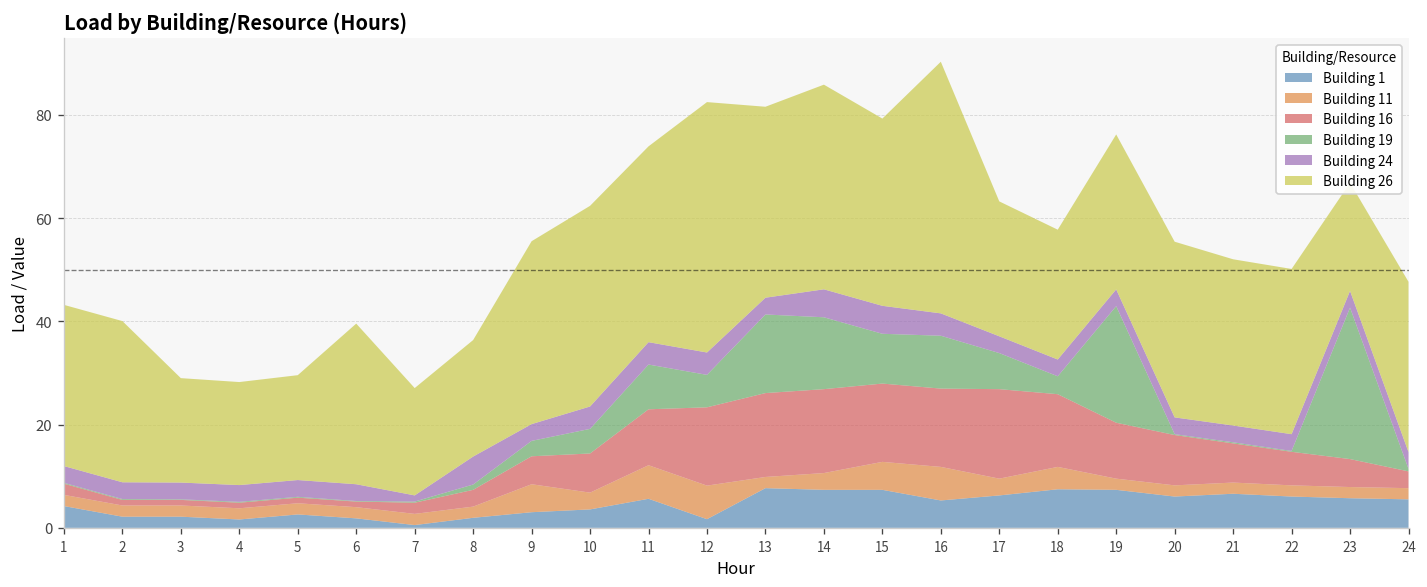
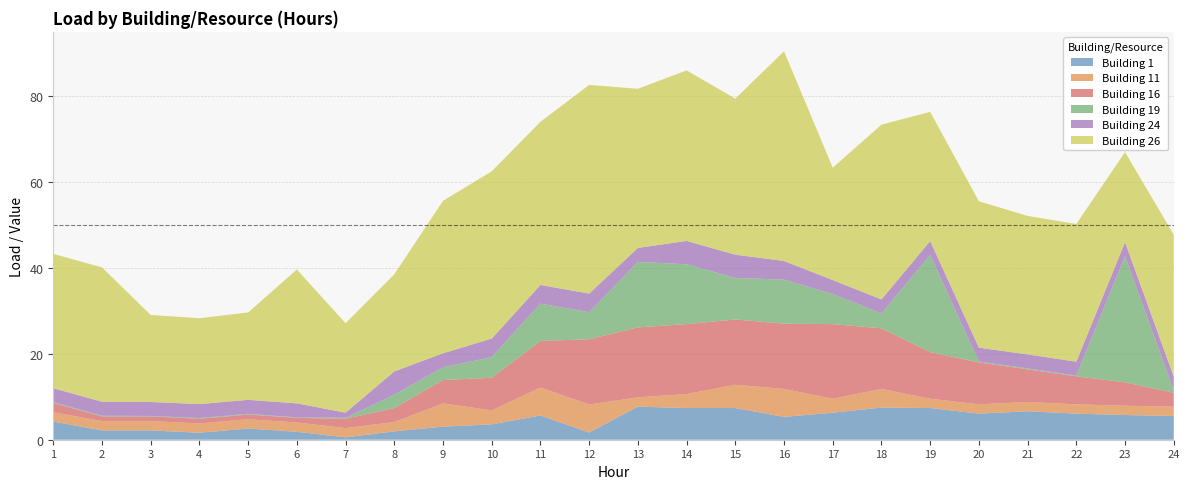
Building 19, 8: 1 -> 3
Building 26, 18: 25 -> 41
